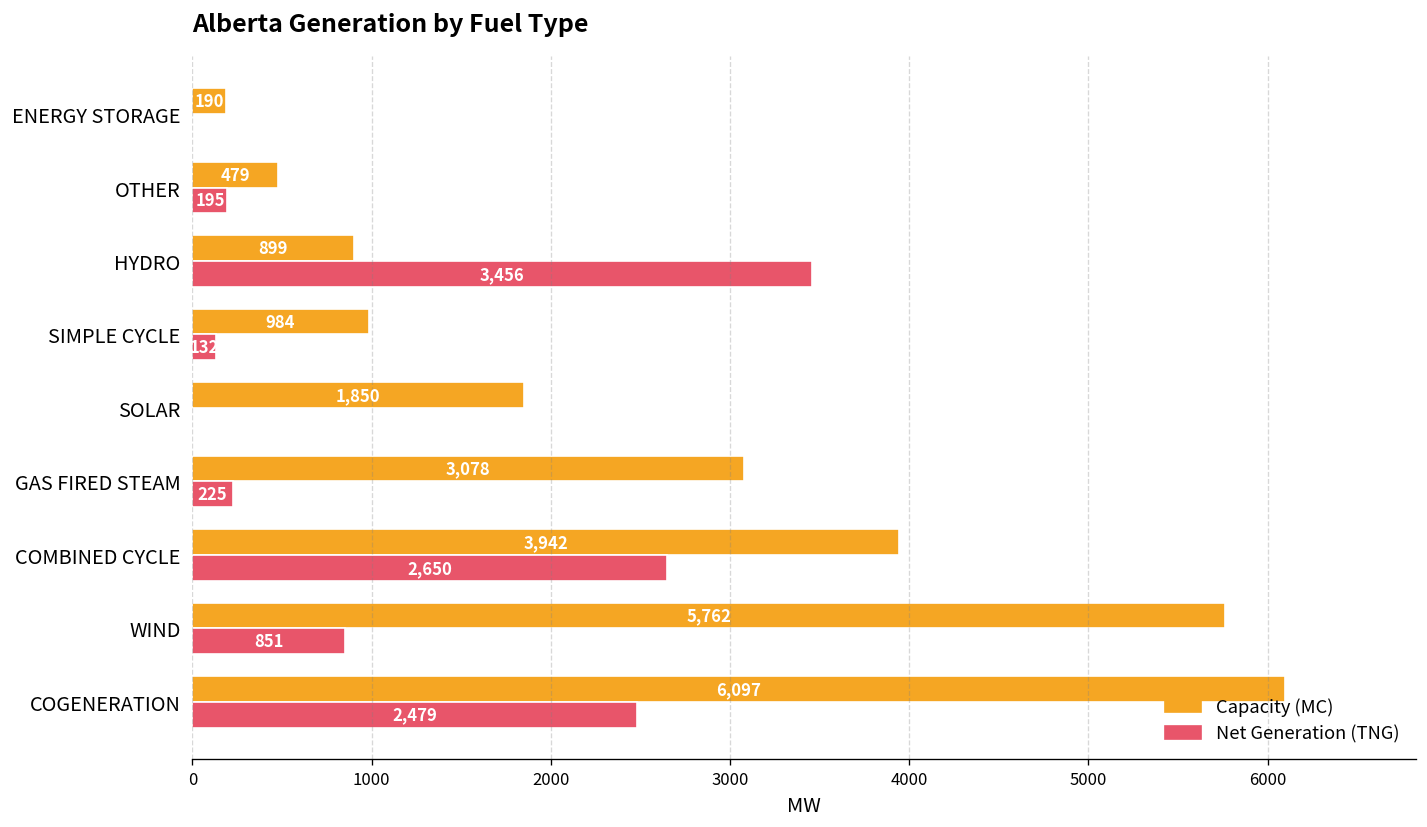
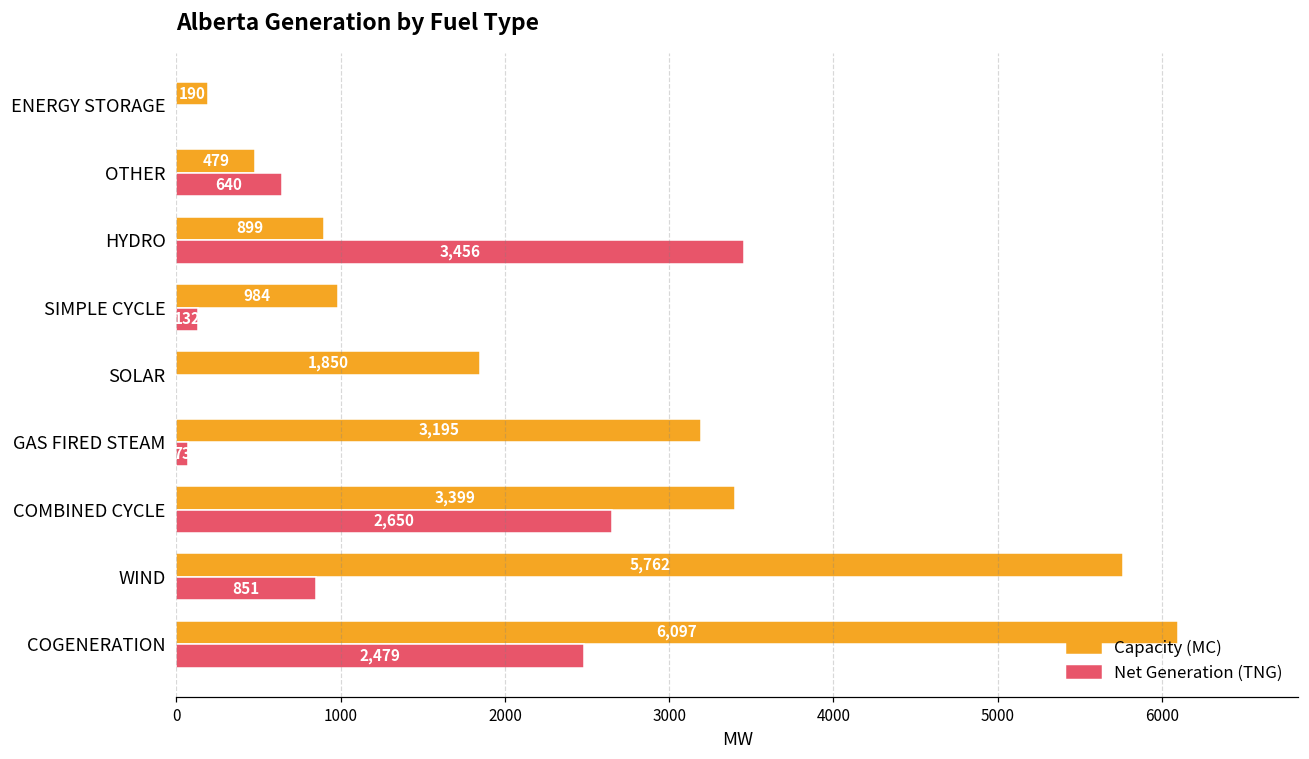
Net Generation (TNG), OTHER: 195 -> 640
Capacity (MC), GAS FIRED STEAM: 3,078 -> 3,195
Net Generation (TNG), GAS FIRED STEAM: 230 -> 70
Capacity (MC), COMBINED CYCLE: 3,942 -> 3,399
